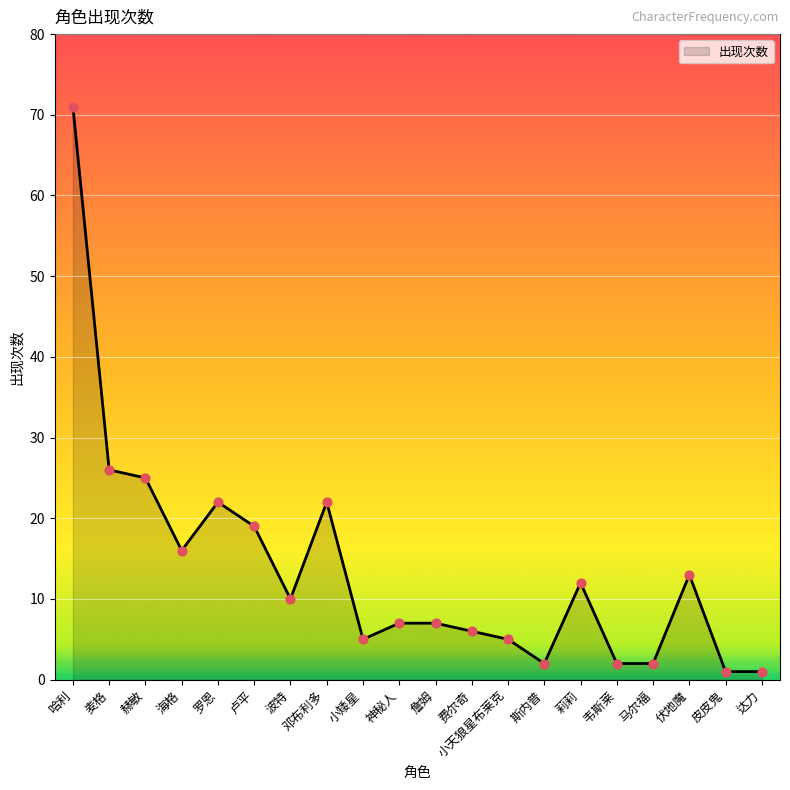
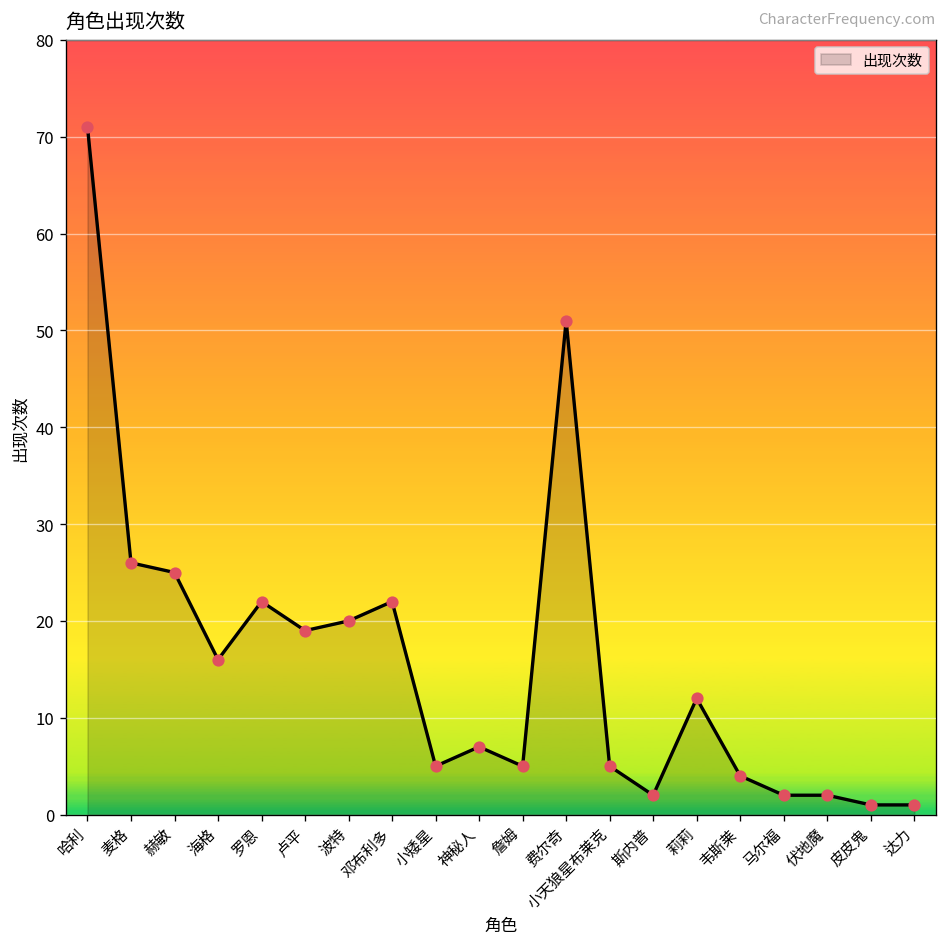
波特: 10 -> 20
詹姆: 7 -> 5
费尔奇: 6 -> 51
韦斯莱: 2 -> 4
伏地魔: 13 -> 2
